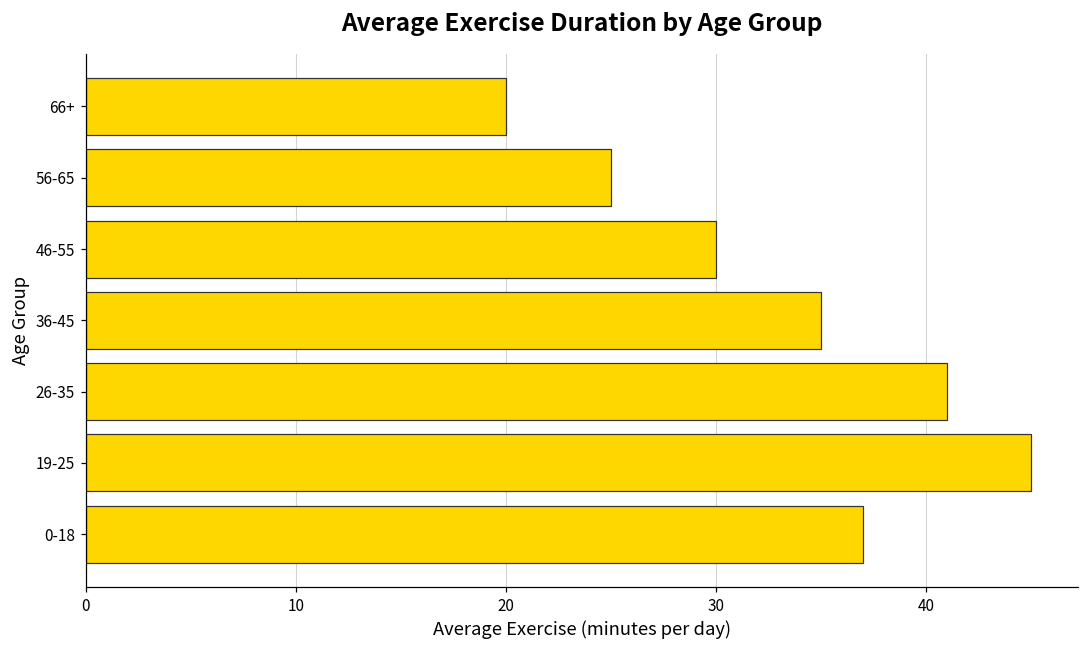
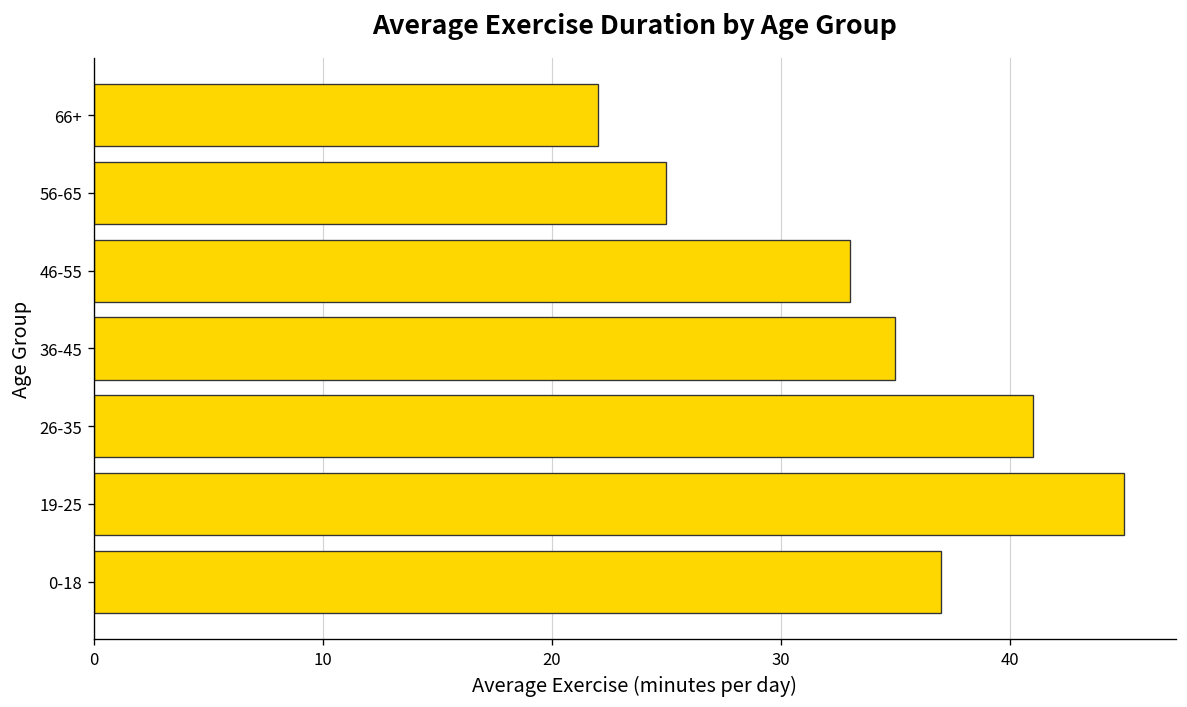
66+: 20 -> 22
46-55: 30 -> 33
